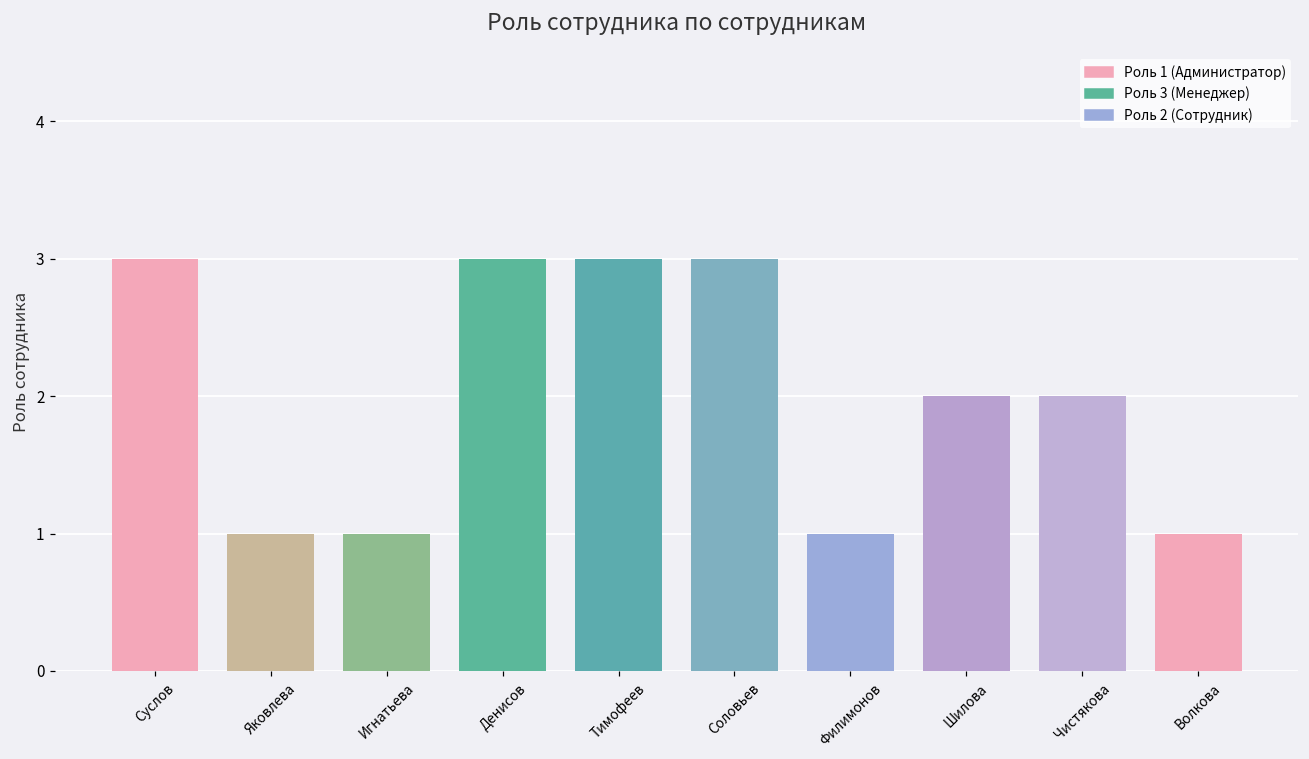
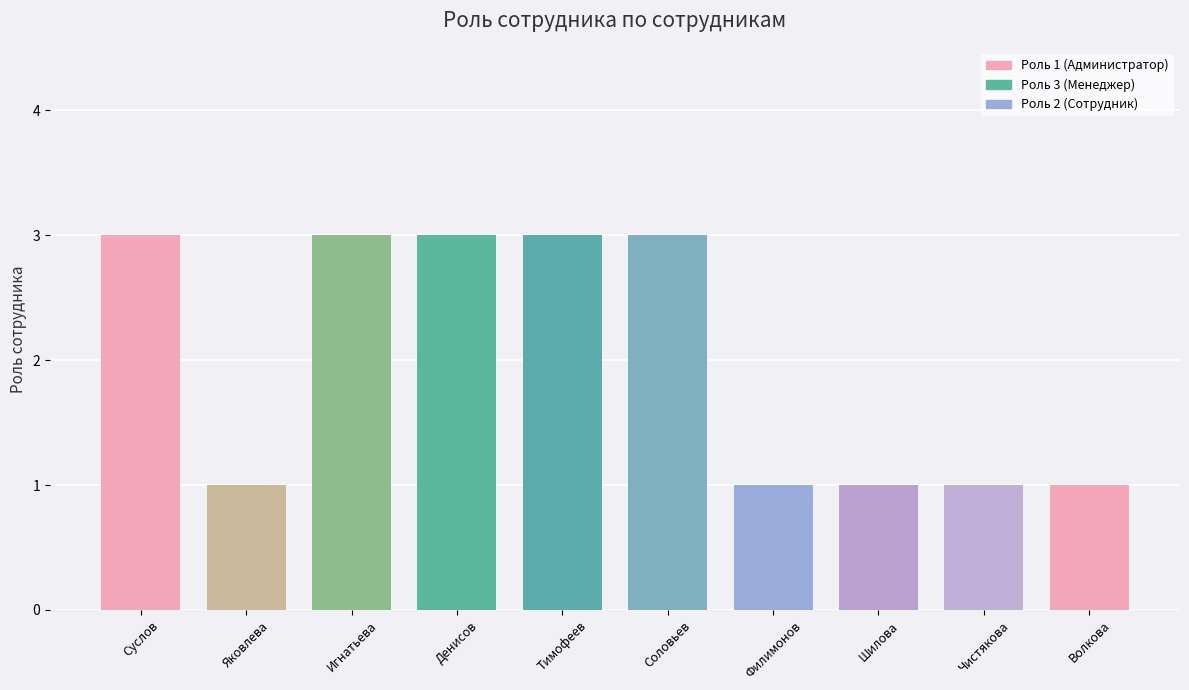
Игнатьева: 1 -> 3
Шилова: 2 -> 1
Чистякова: 2 -> 1
